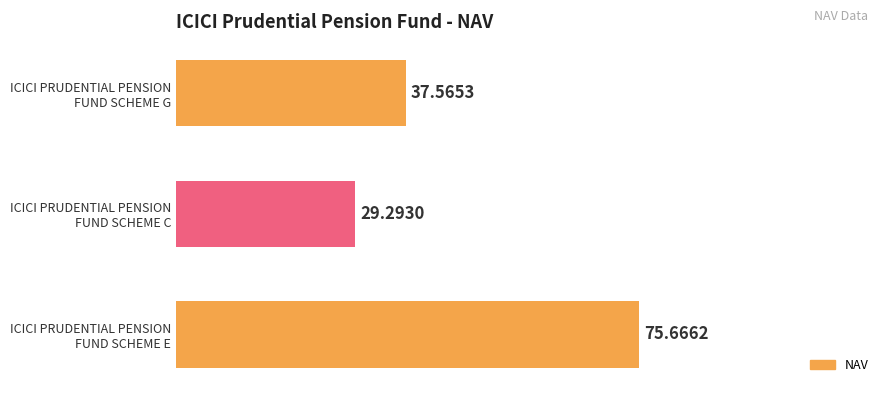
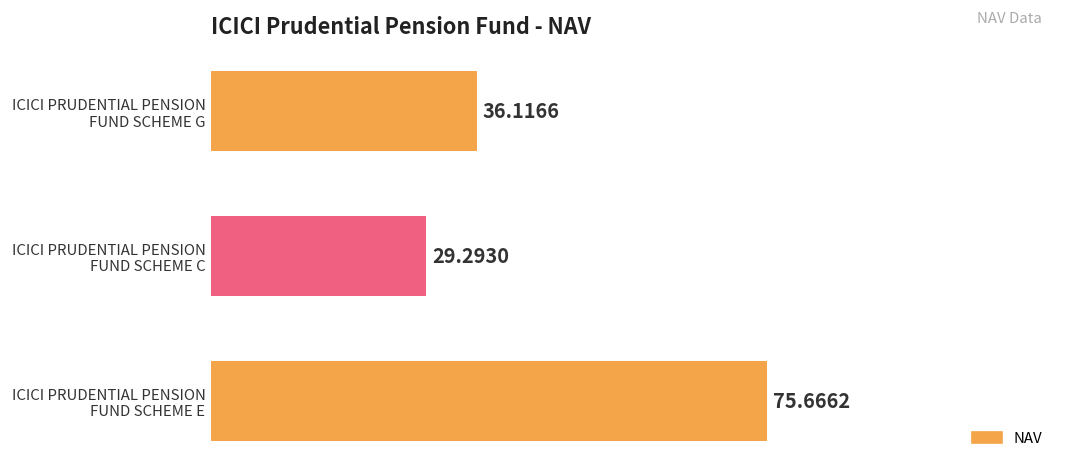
ICICI PRUDENTIAL PENSION FUND SCHEME G: 37.5653 -> 36.1166
